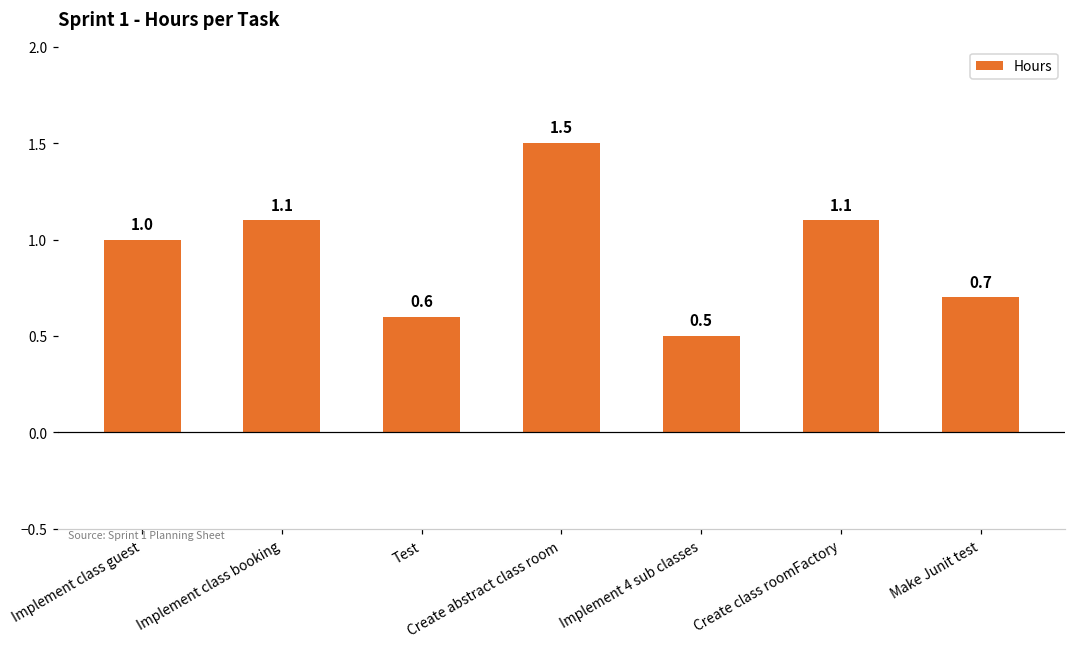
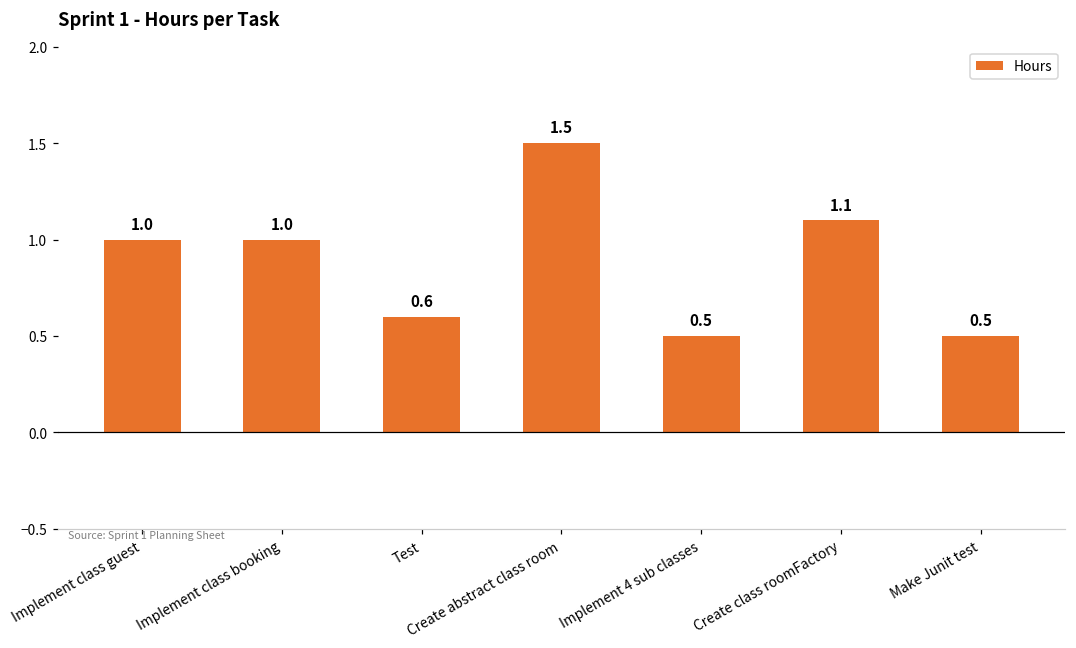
Implement class booking: 1.1 -> 1.0
Make Junit test: 0.7 -> 0.5
